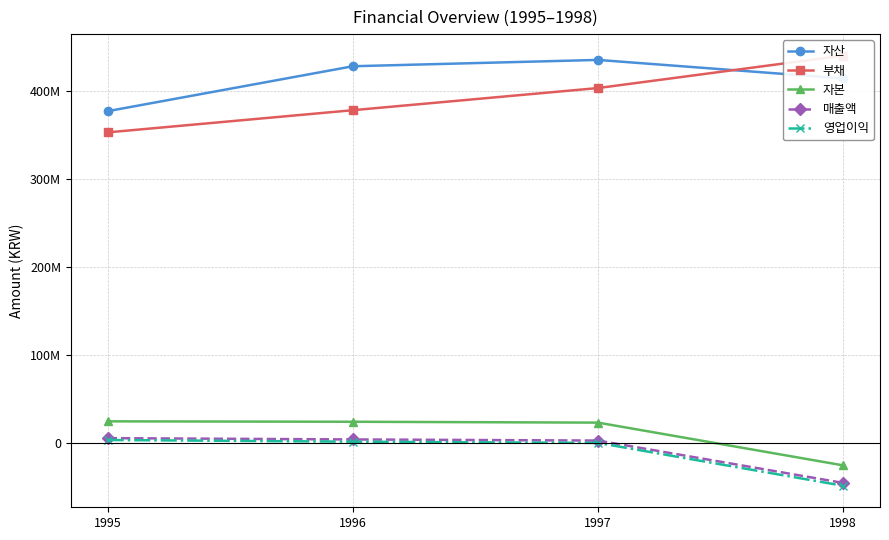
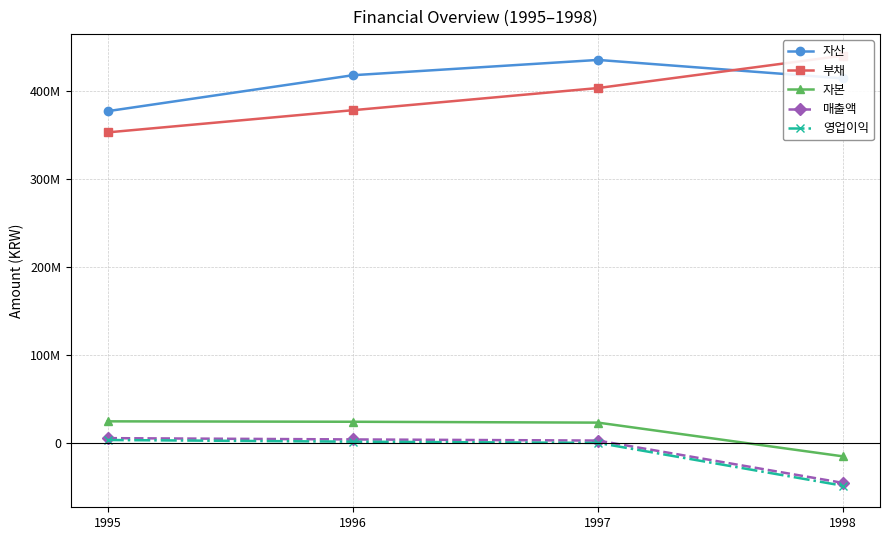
자산, 1996: 430000000 -> 420000000
자본, 1998: -30000000 -> -20000000
